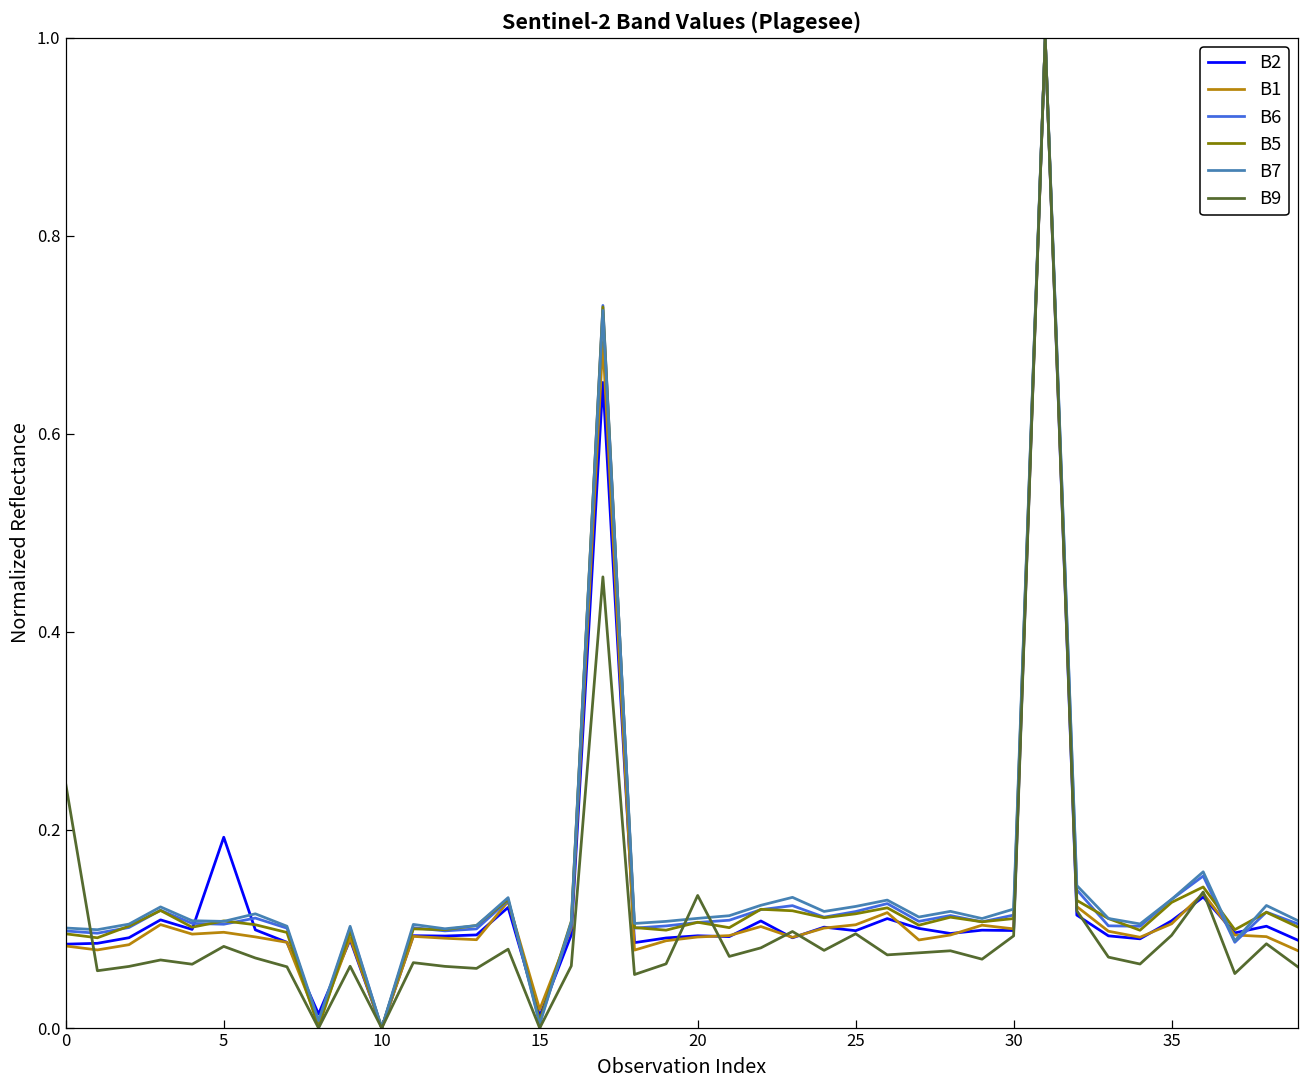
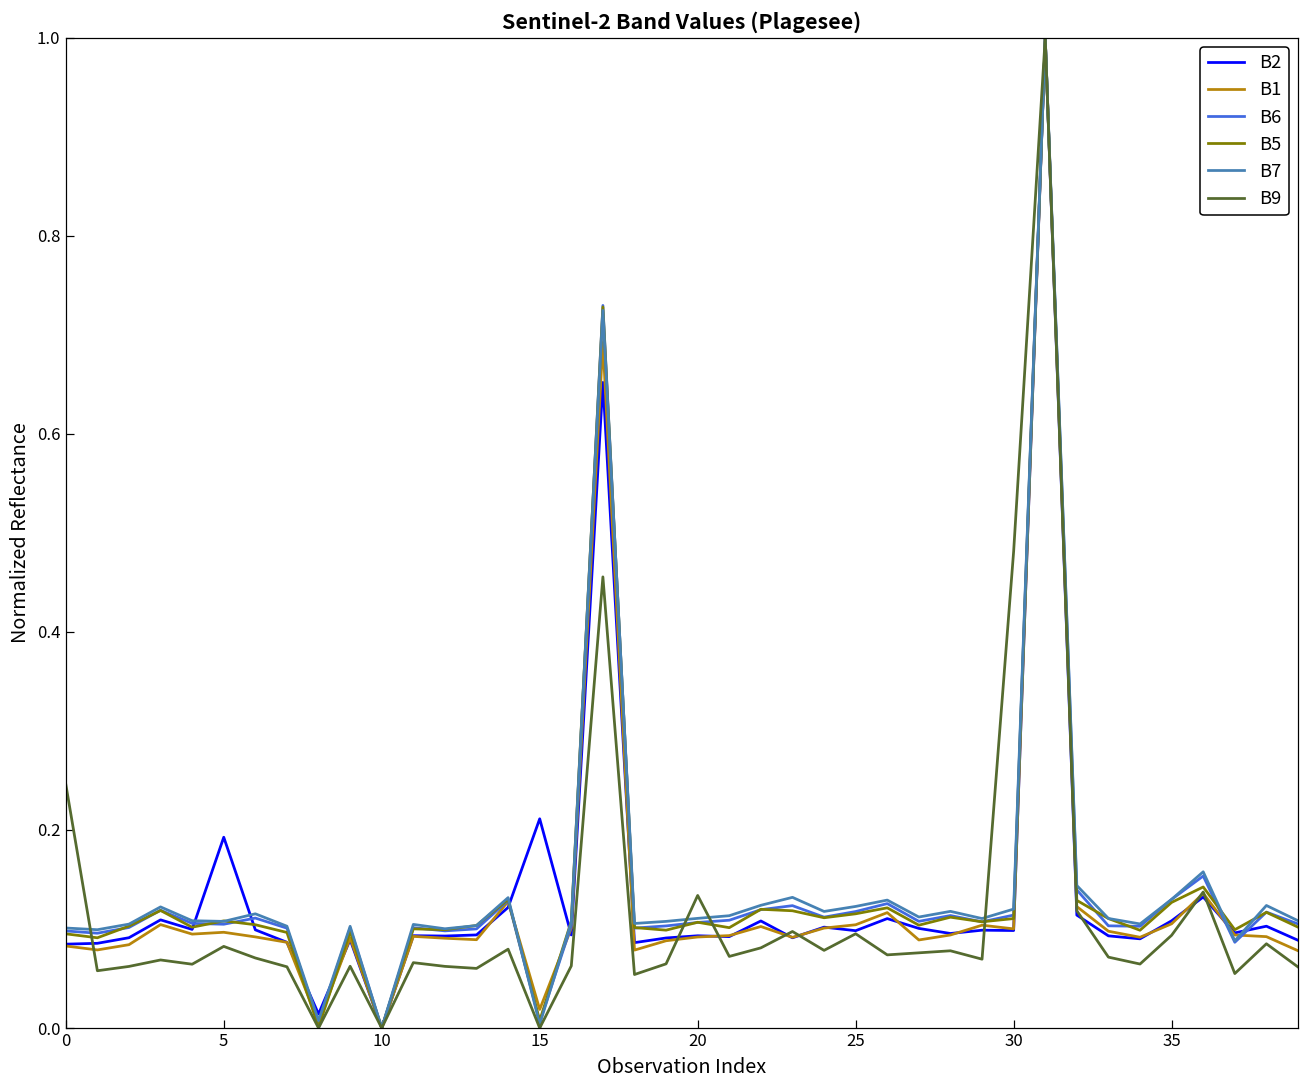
B2, 15: 0.01 -> 0.21
B9, 30: 0.09 -> 0.48
